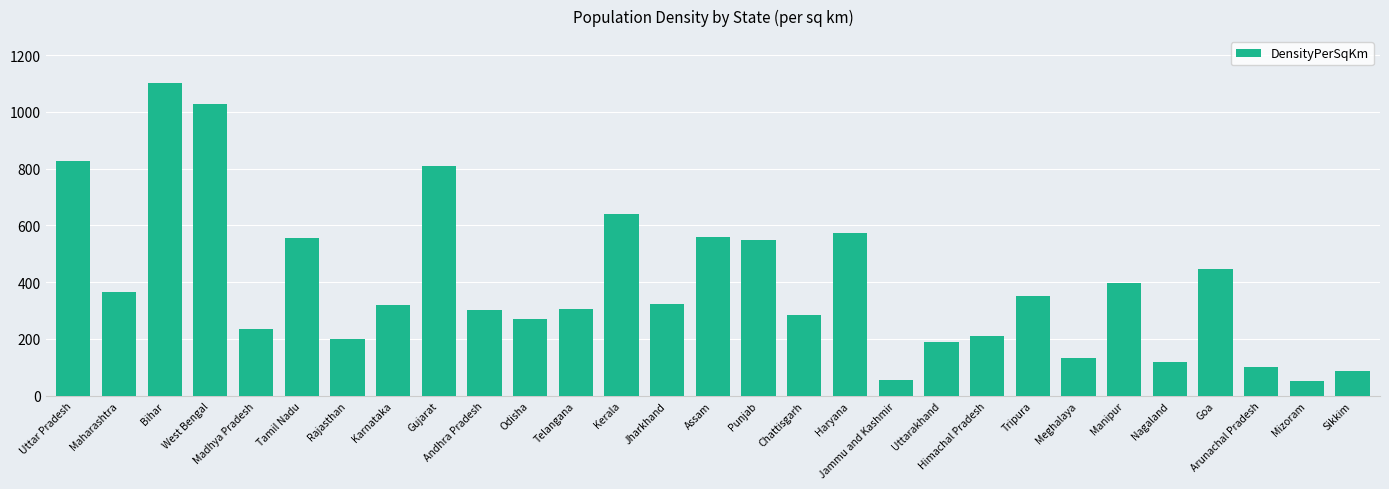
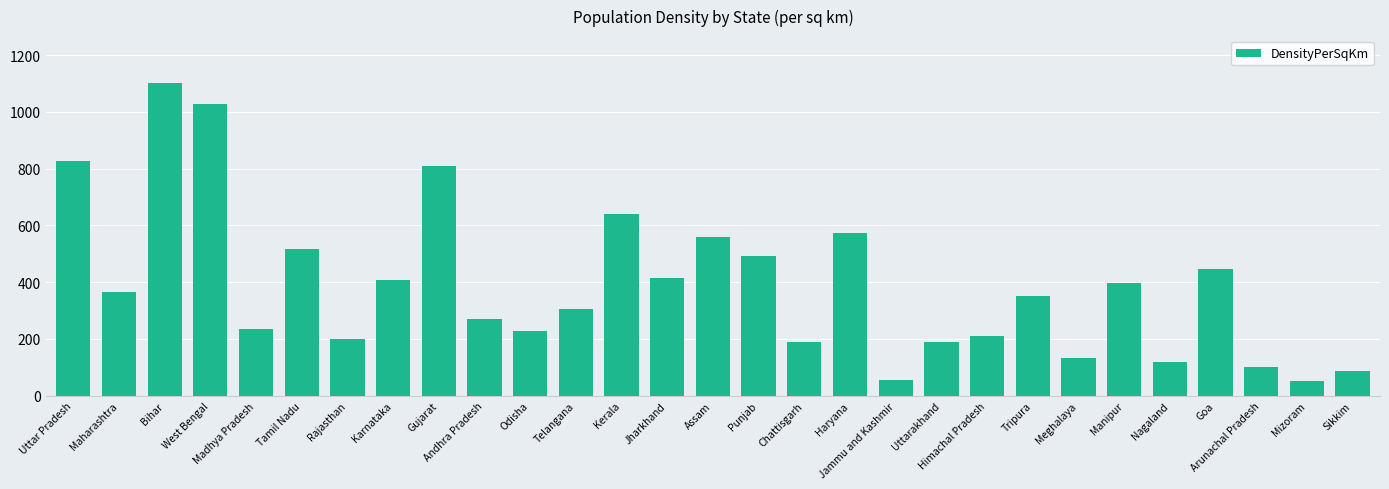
Tamil Nadu: 560 -> 520
Karnataka: 320 -> 410
Andhra Pradesh: 300 -> 270
Odisha: 270 -> 230
Jharkhand: 320 -> 410
Punjab: 550 -> 490
Chattisgarh: 280 -> 190
